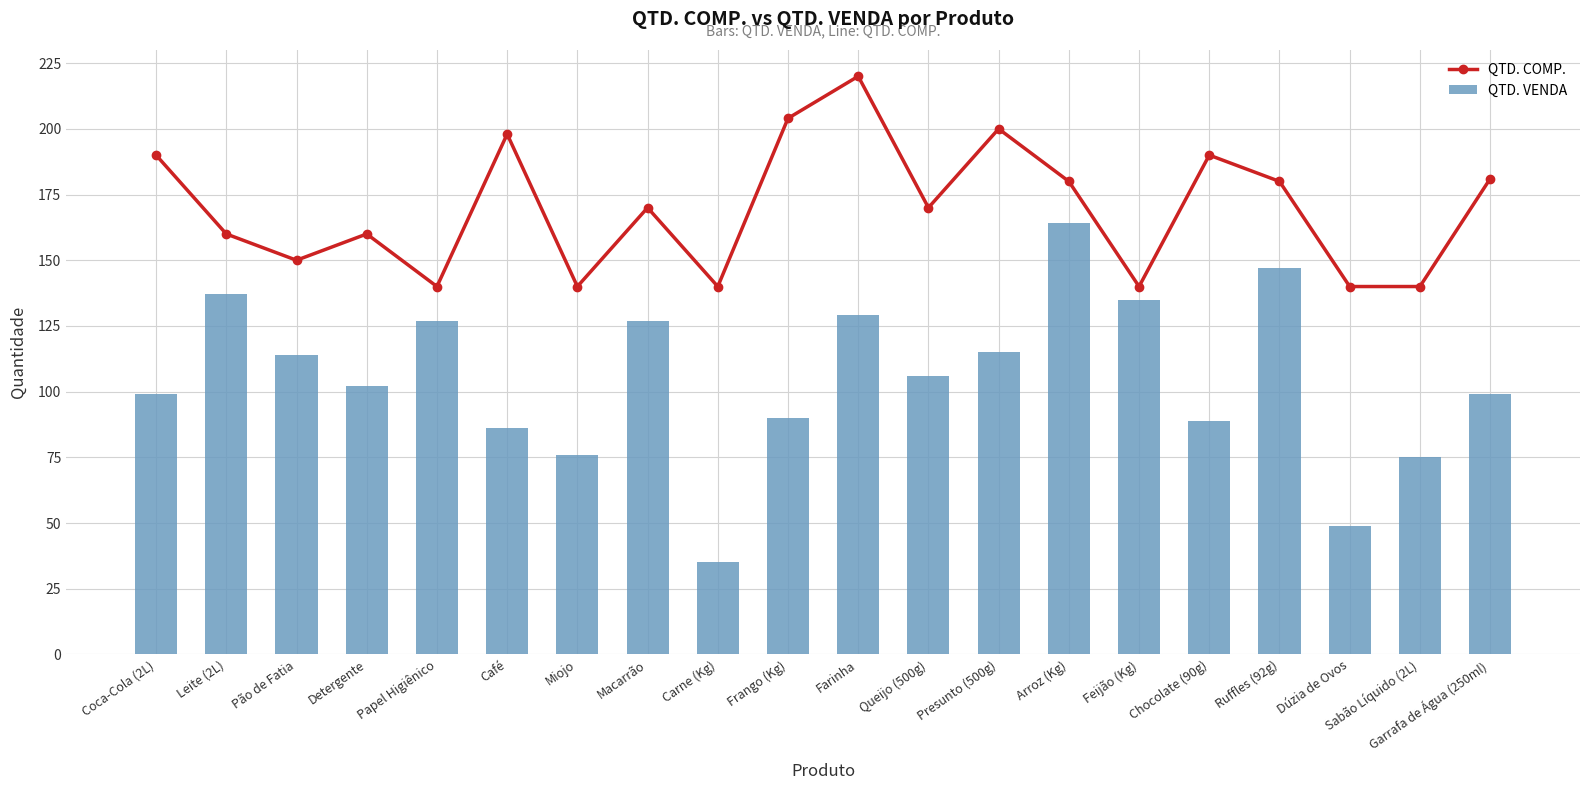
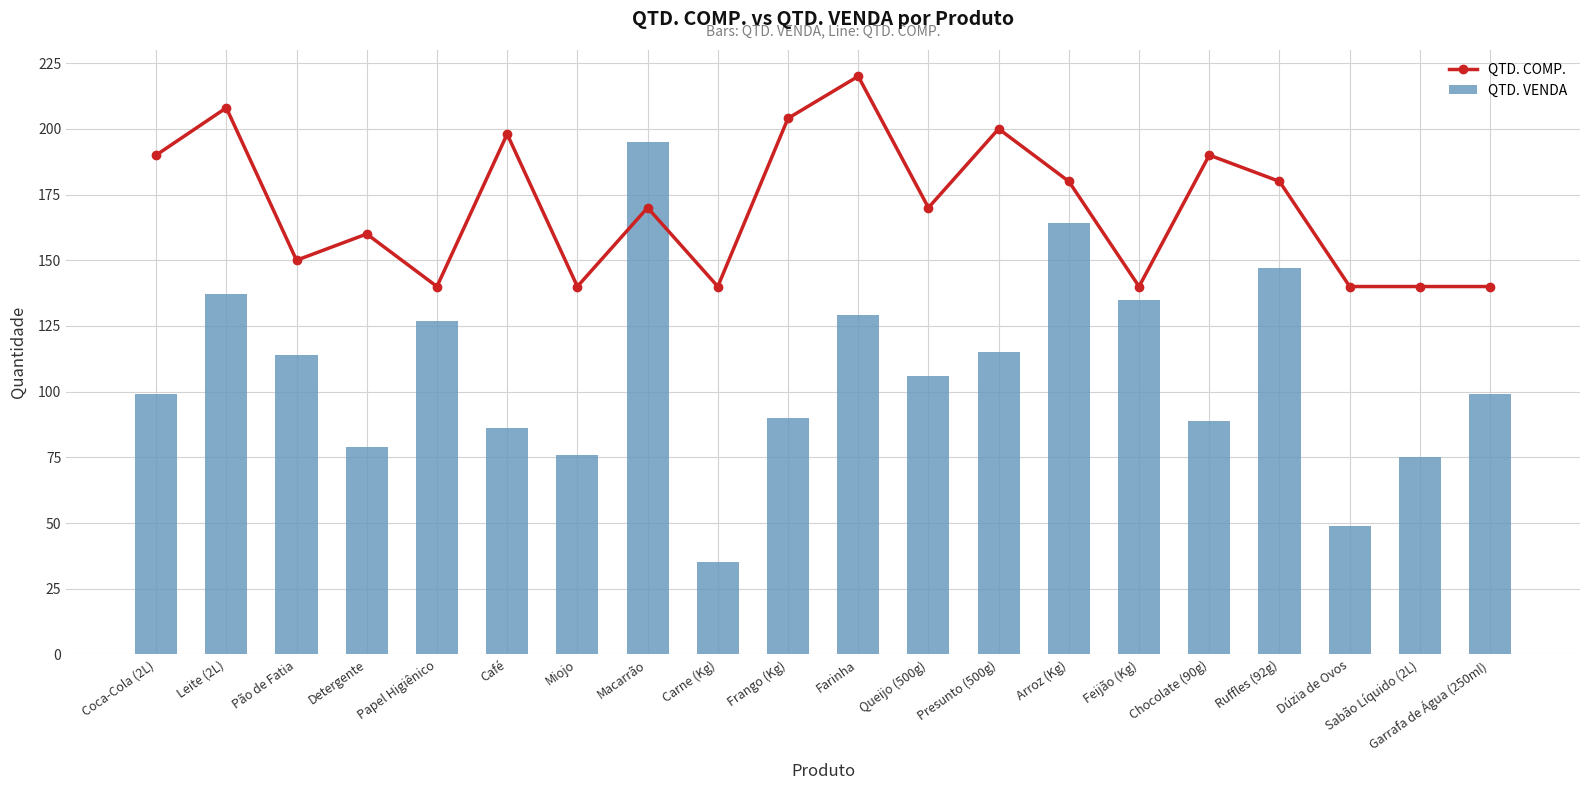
QTD. COMP., Leite (2L): 160 -> 208
QTD. VENDA, Detergente: 102 -> 79
QTD. VENDA, Macarrão: 127 -> 195
QTD. COMP., Garrafa de Água (250ml): 181 -> 140
